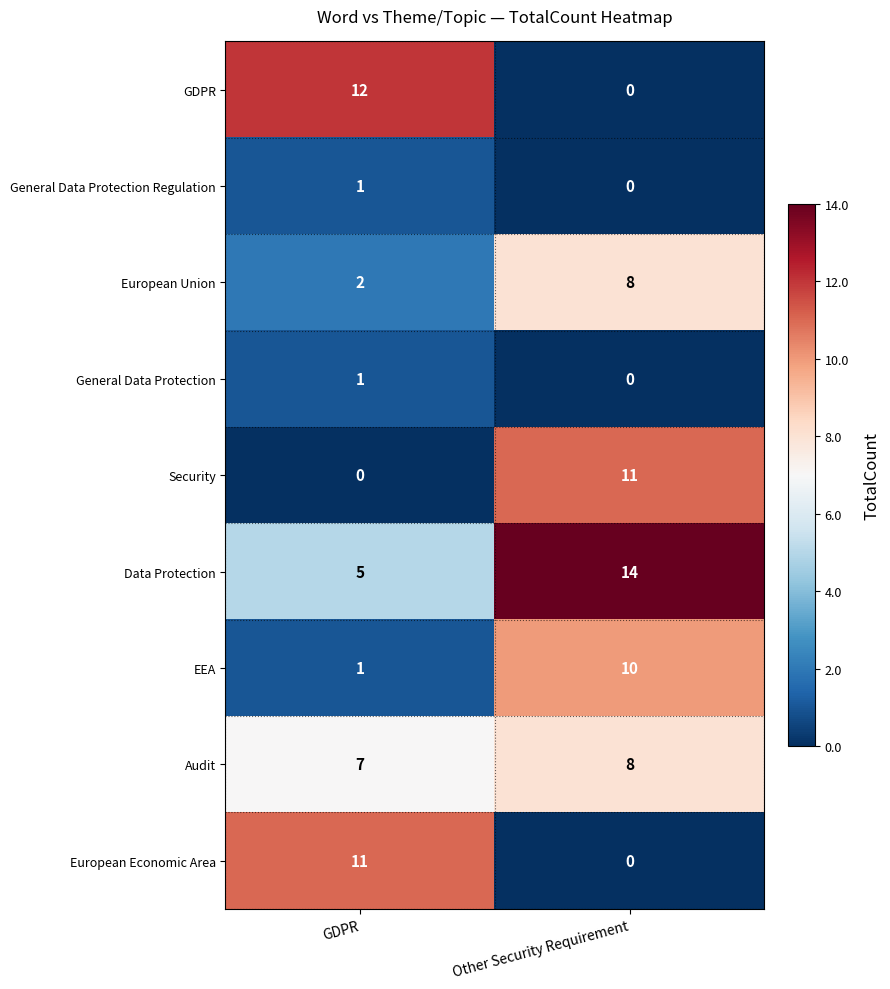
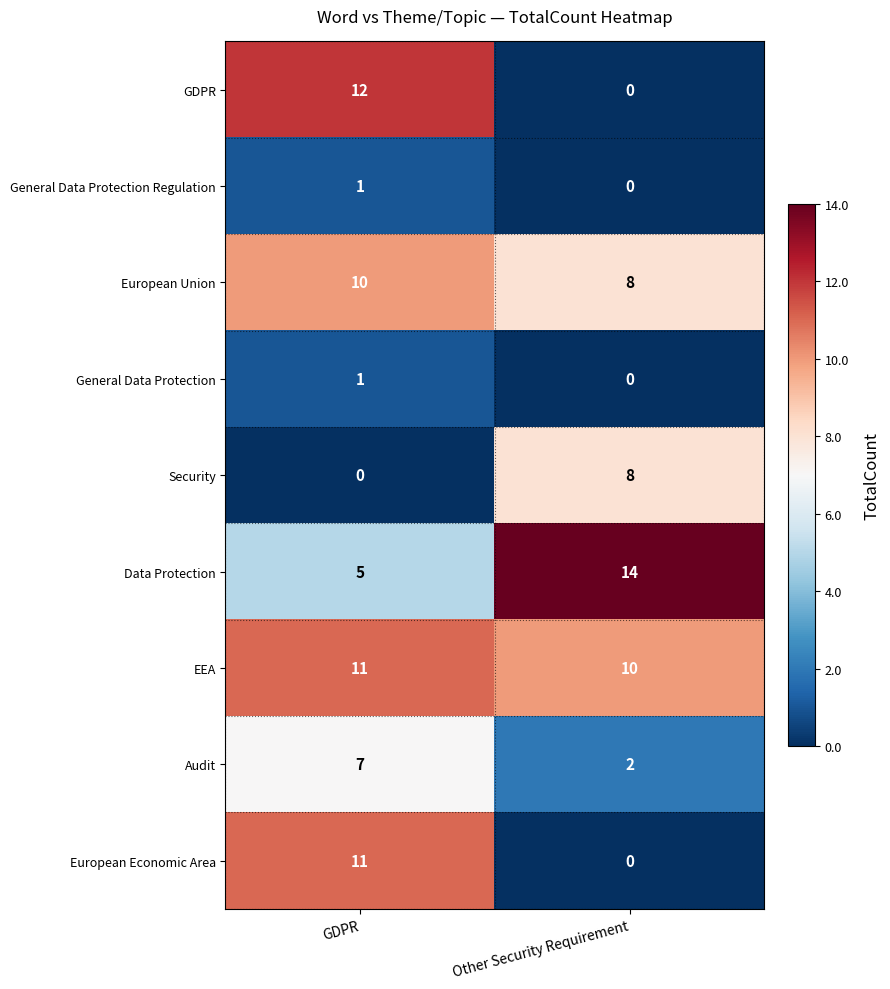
European Union, GDPR: 2 -> 10
Security, Other Security Requirement: 11 -> 8
EEA, GDPR: 1 -> 11
Audit, Other Security Requirement: 8 -> 2
